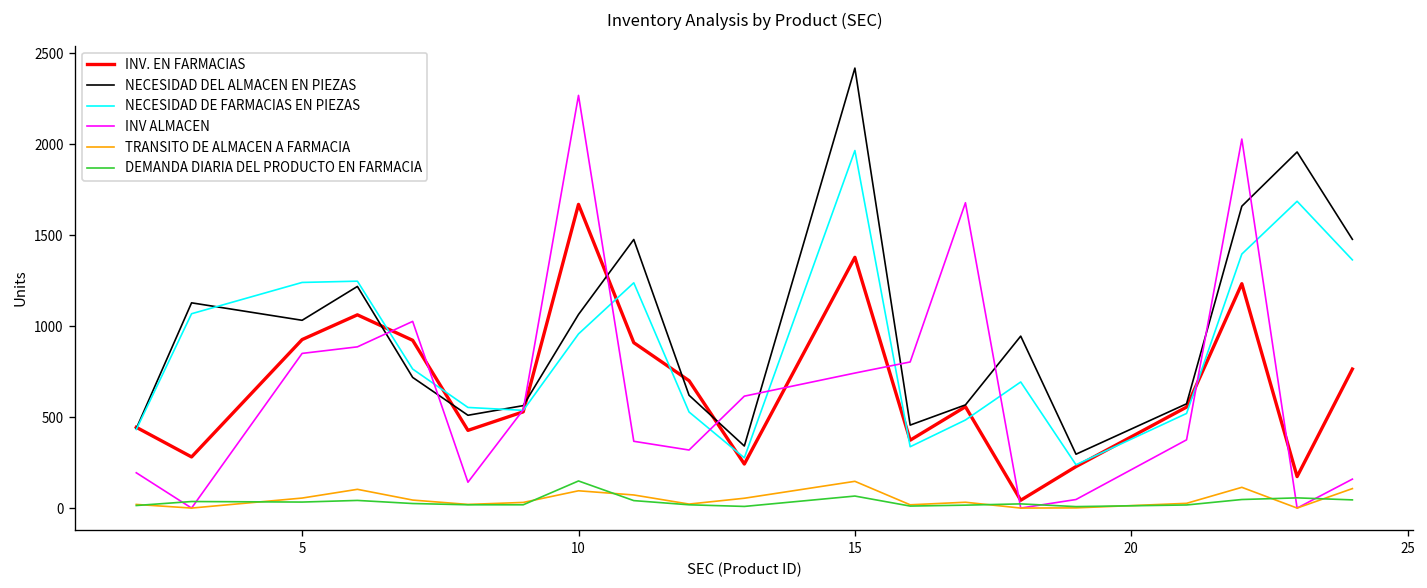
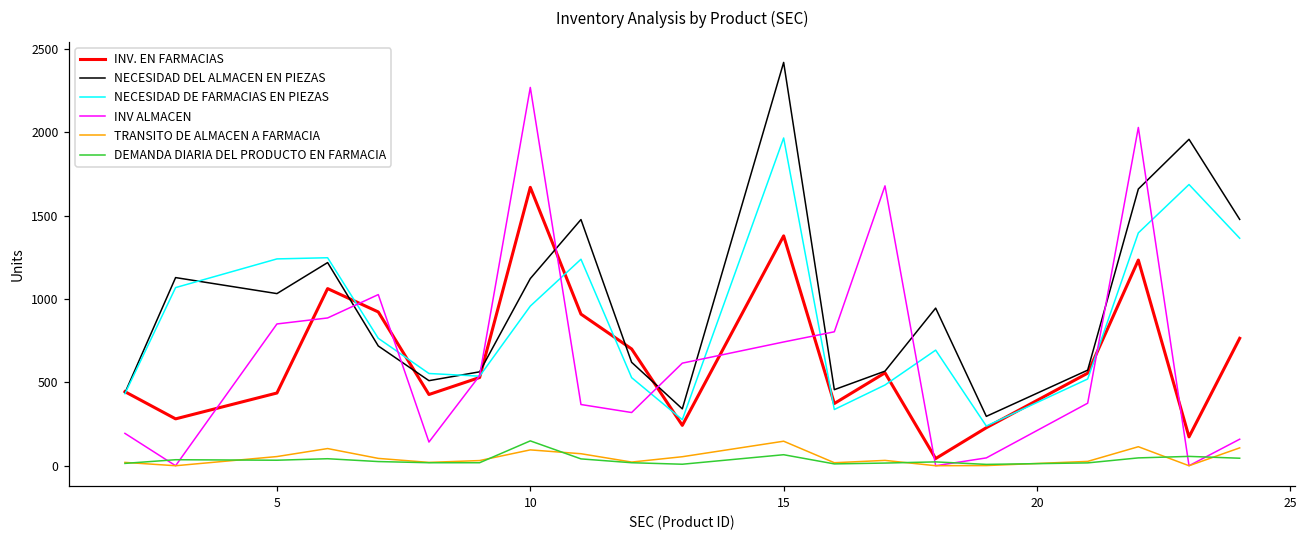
INV. EN FARMACIAS, 5: 930 -> 440
NECESIDAD DEL ALMACEN EN PIEZAS, 10: 1060 -> 1120
